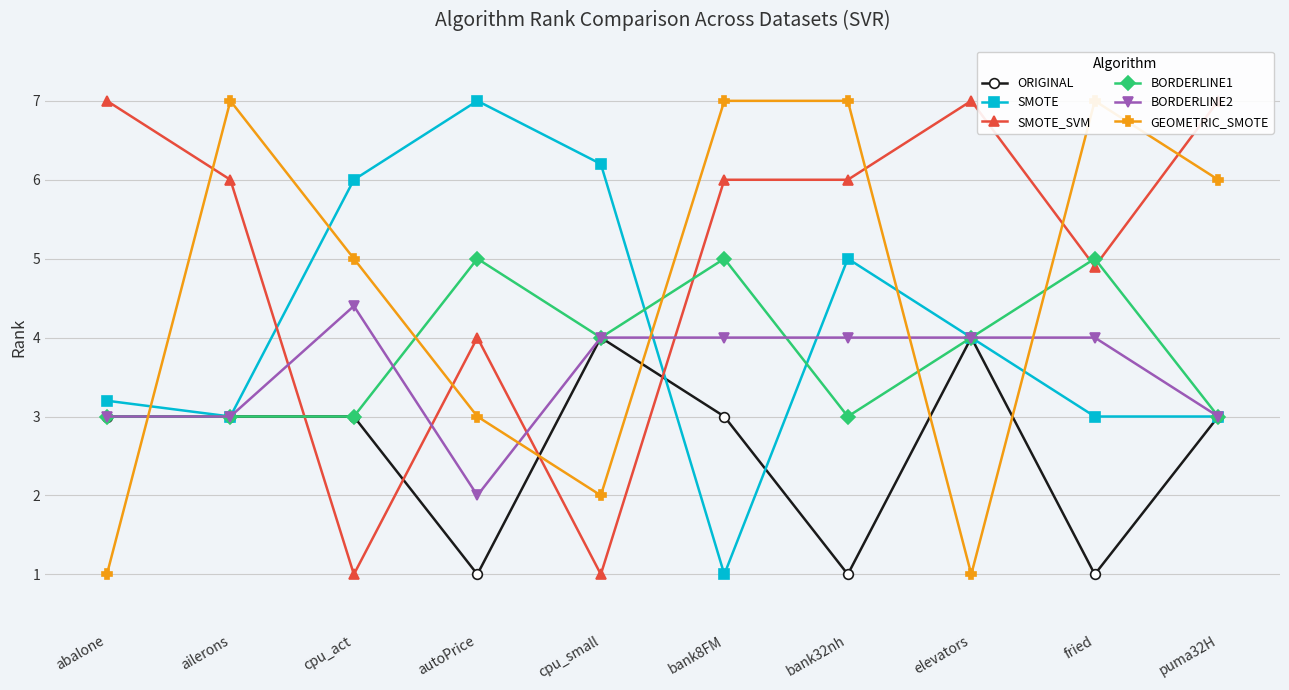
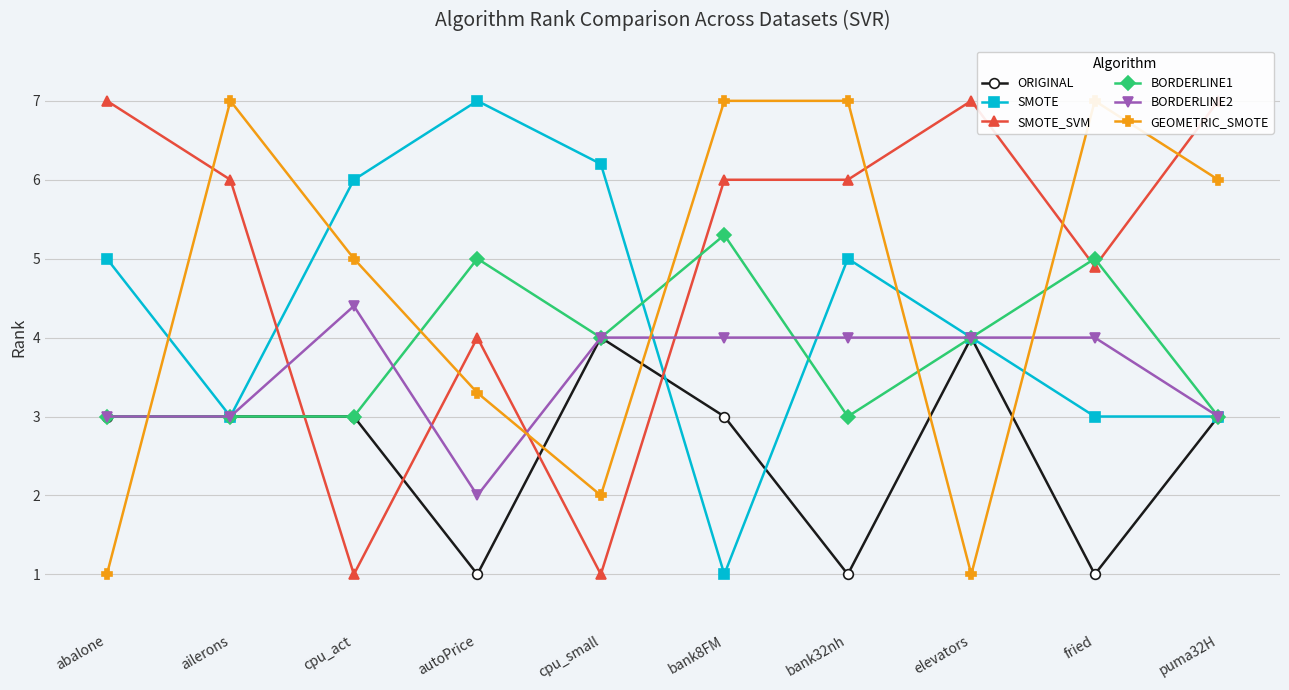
SMOTE, abalone: 3.2 -> 5.0
GEOMETRIC_SMOTE, autoPrice: 3.0 -> 3.3
BORDERLINE1, bank8FM: 5.0 -> 5.3
